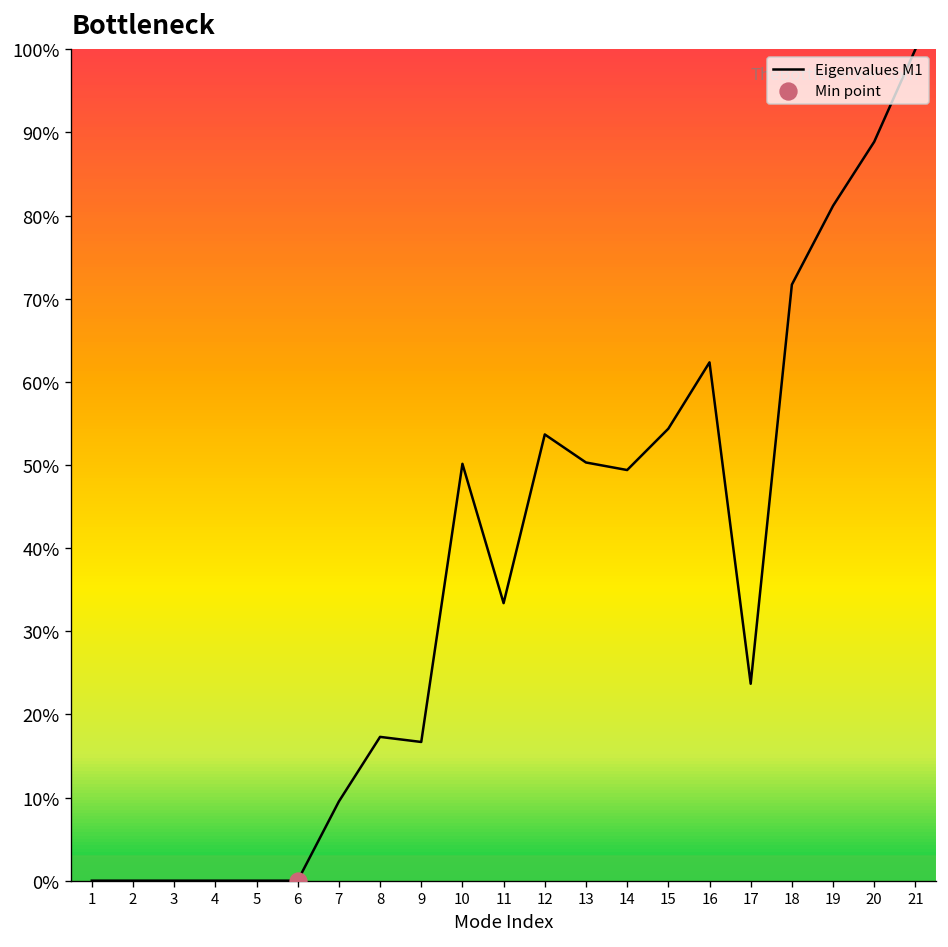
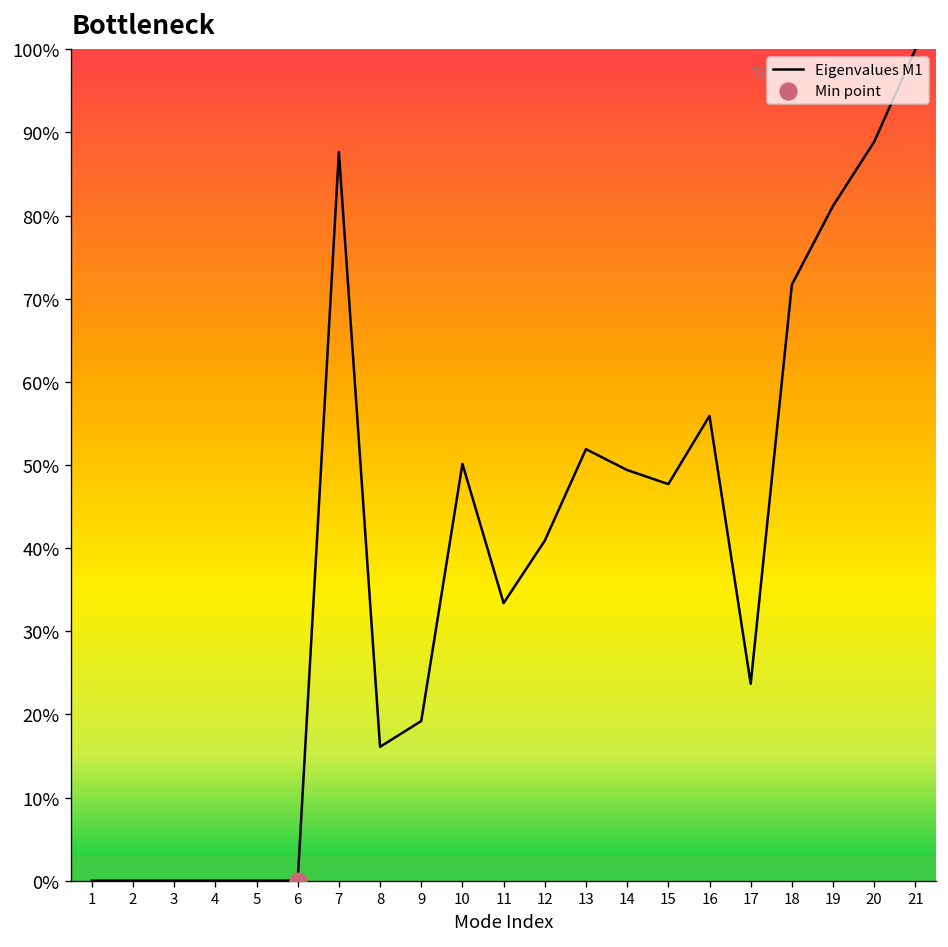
Eigenvalues M1, 7: 10% -> 88%
Eigenvalues M1, 8: 17% -> 16%
Eigenvalues M1, 9: 17% -> 19%
Eigenvalues M1, 12: 54% -> 41%
Eigenvalues M1, 13: 50% -> 52%
Eigenvalues M1, 15: 54% -> 48%
Eigenvalues M1, 16: 62% -> 56%
